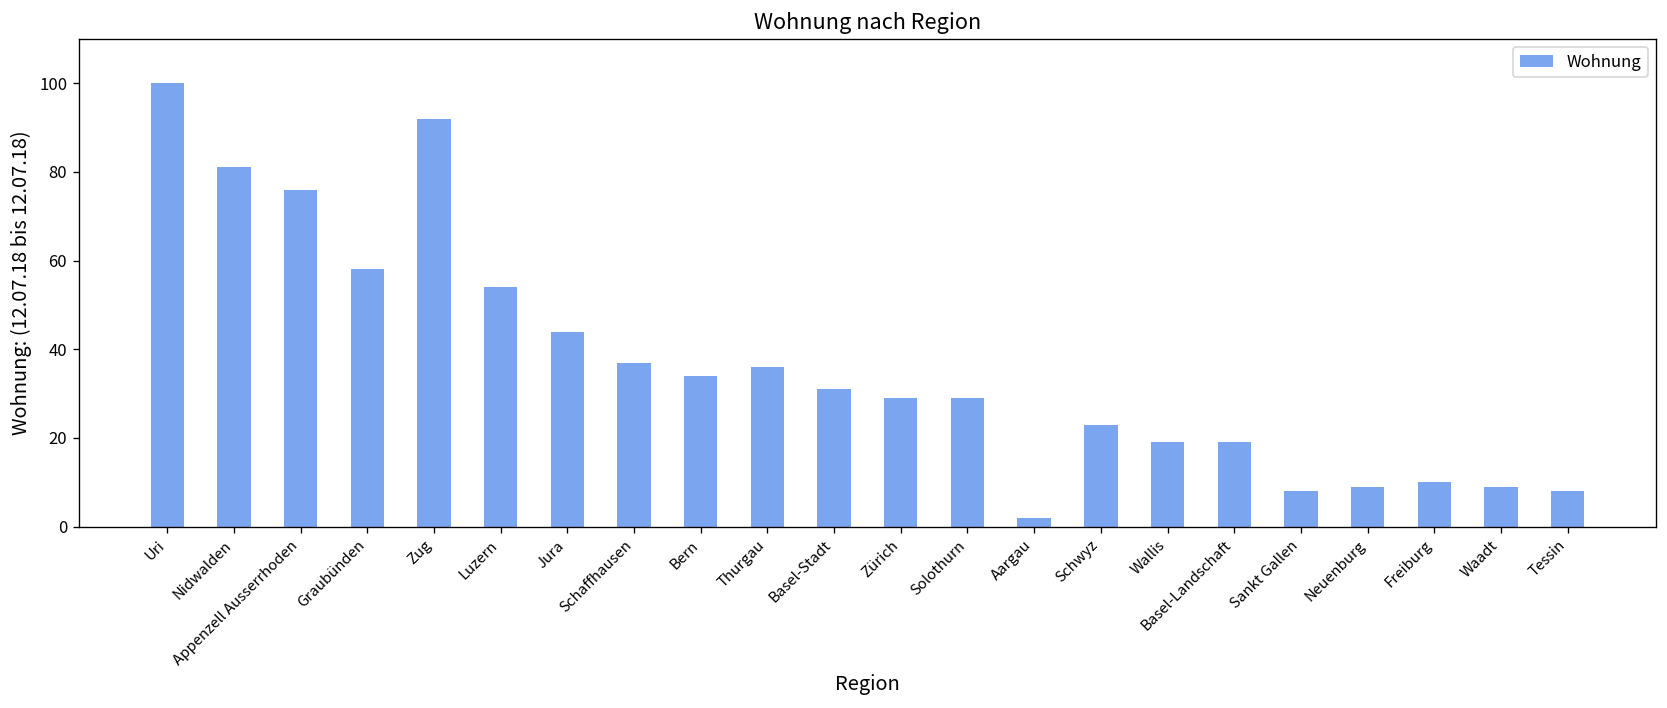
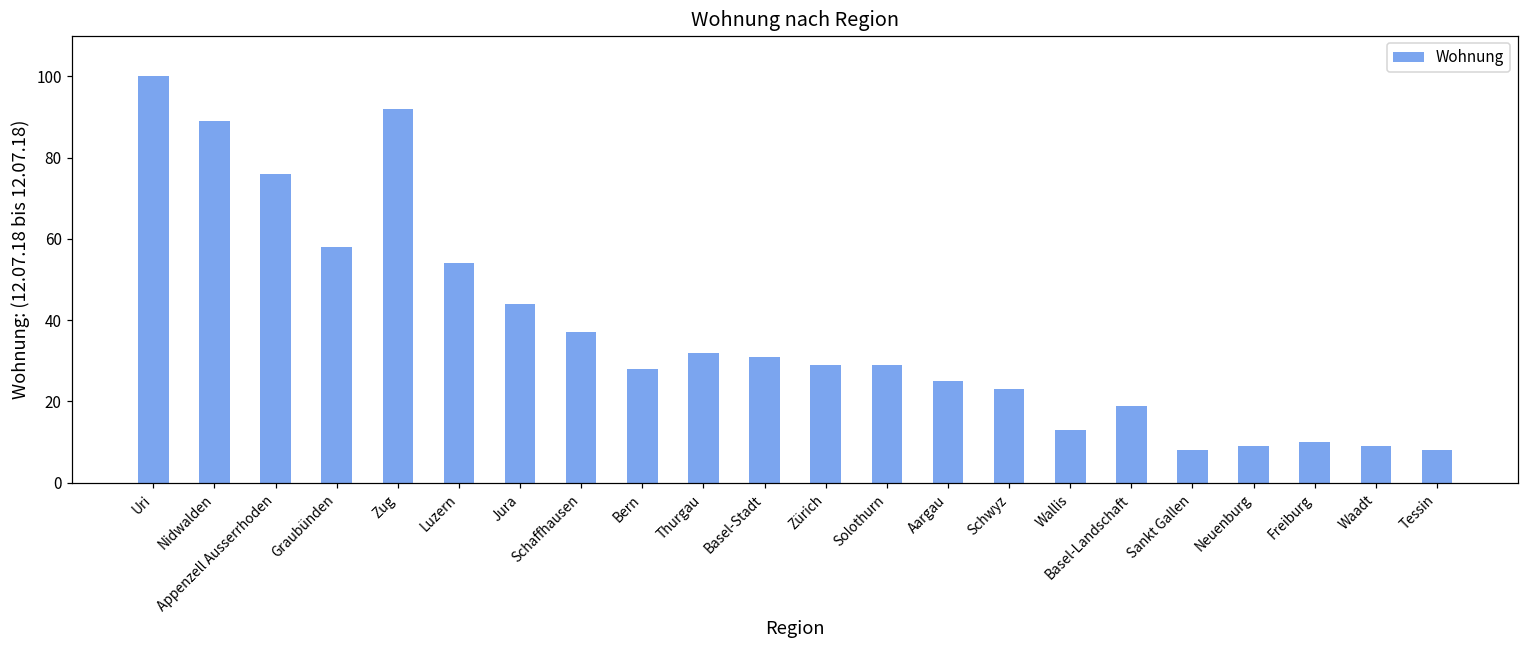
Nidwalden: 81 -> 89
Bern: 34 -> 28
Thurgau: 36 -> 32
Aargau: 2 -> 25
Wallis: 19 -> 13
